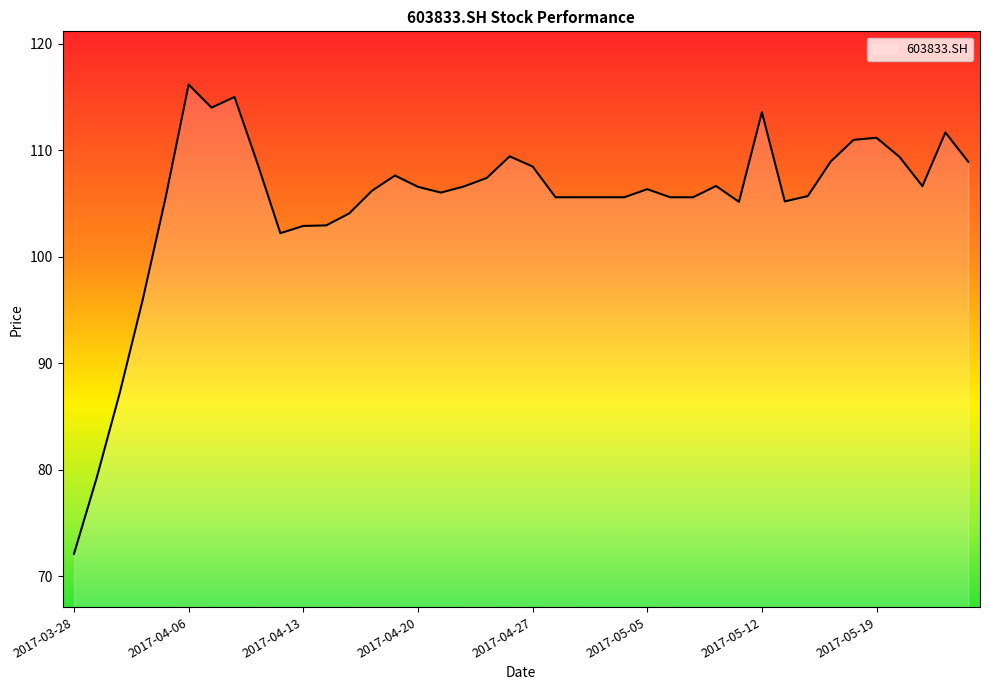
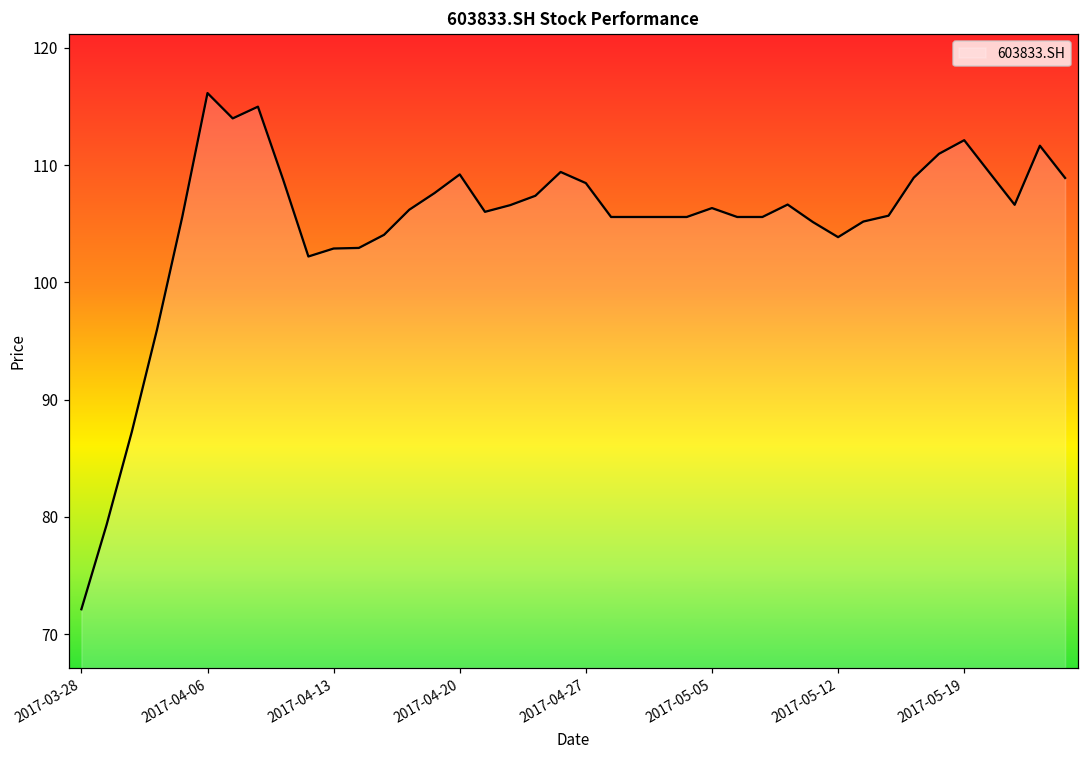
2017-04-20: 106.6 -> 109.2
2017-05-12: 113.6 -> 103.9
2017-05-19: 111.2 -> 112.1
